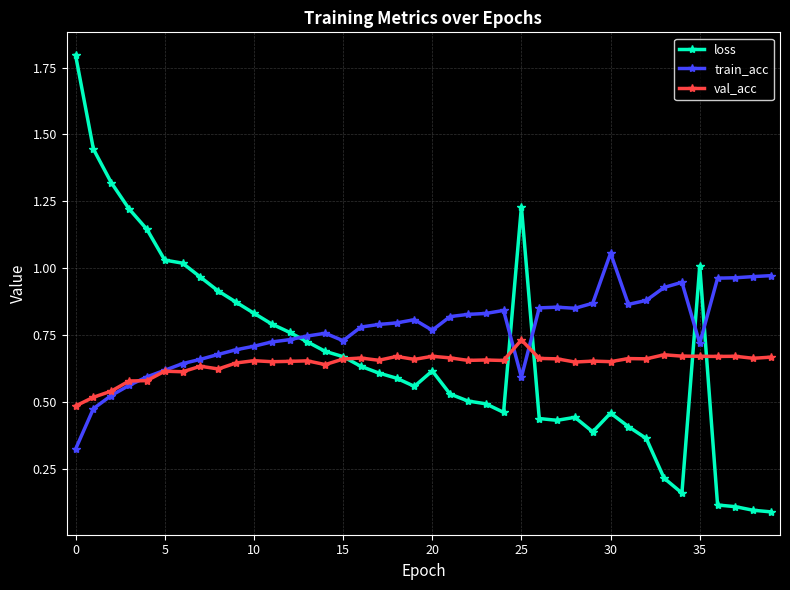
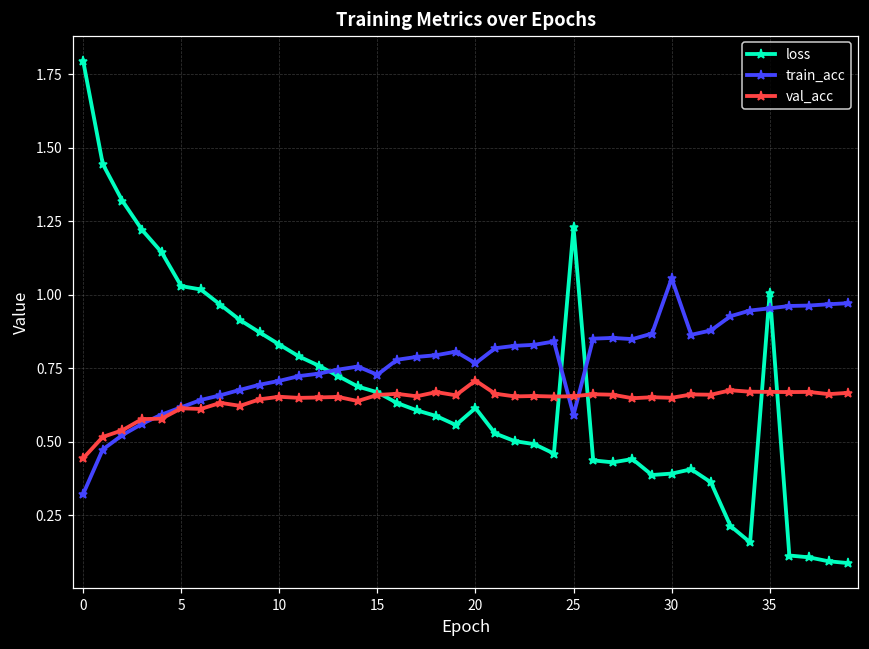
val_acc, 0: 0.48 -> 0.44
val_acc, 20: 0.67 -> 0.71
val_acc, 25: 0.73 -> 0.66
loss, 30: 0.46 -> 0.39
train_acc, 35: 0.72 -> 0.95
